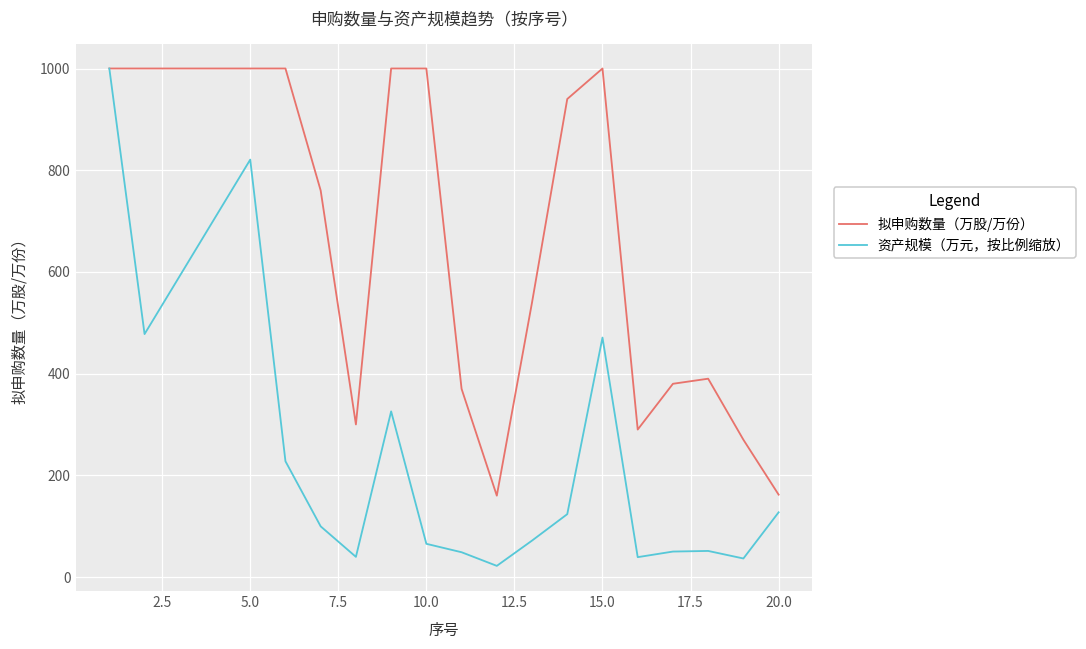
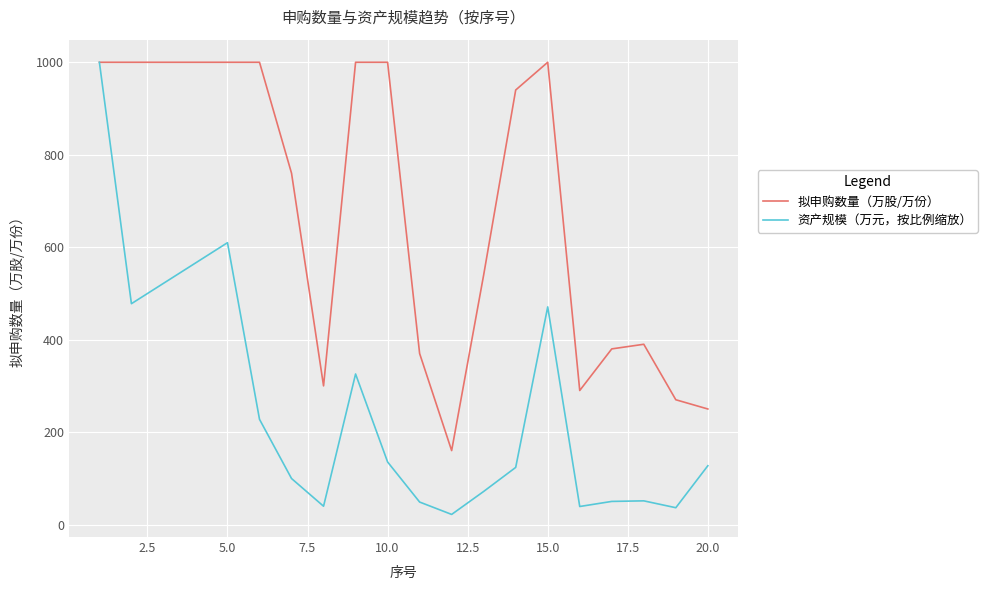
资产规模（万元，按比例缩放）, 5.0: 820 -> 610
资产规模（万元，按比例缩放）, 10.0: 70 -> 140
拟申购数量（万股/万份）, 20.0: 160 -> 250
